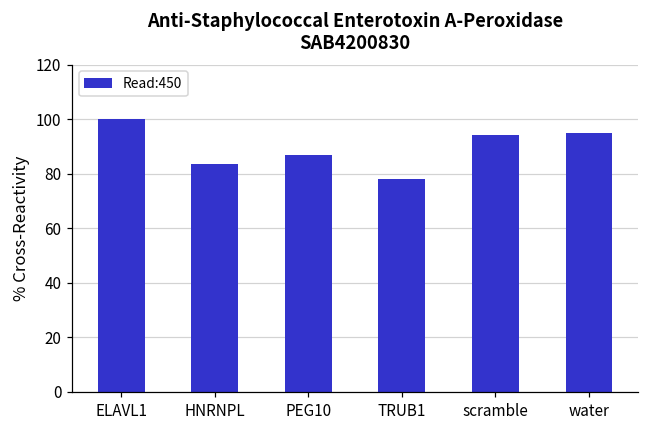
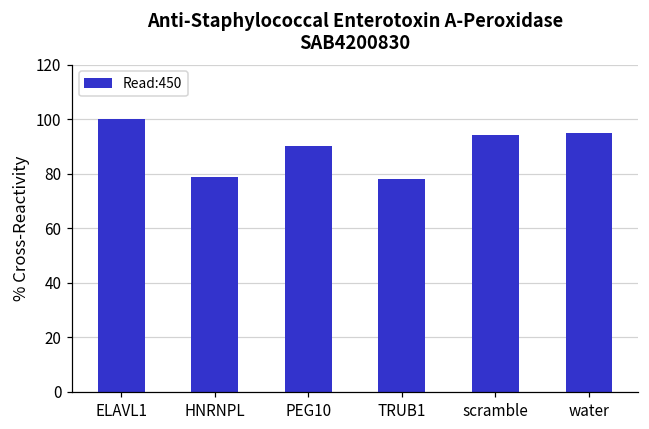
HNRNPL: 84 -> 79
PEG10: 87 -> 90
